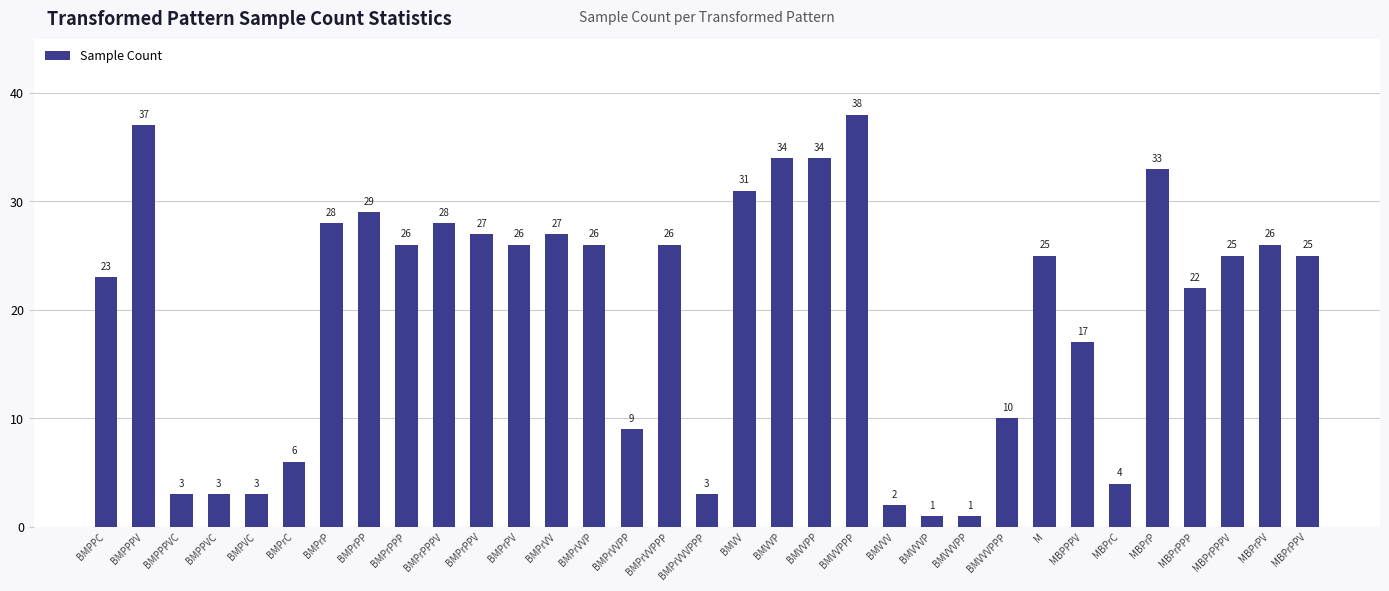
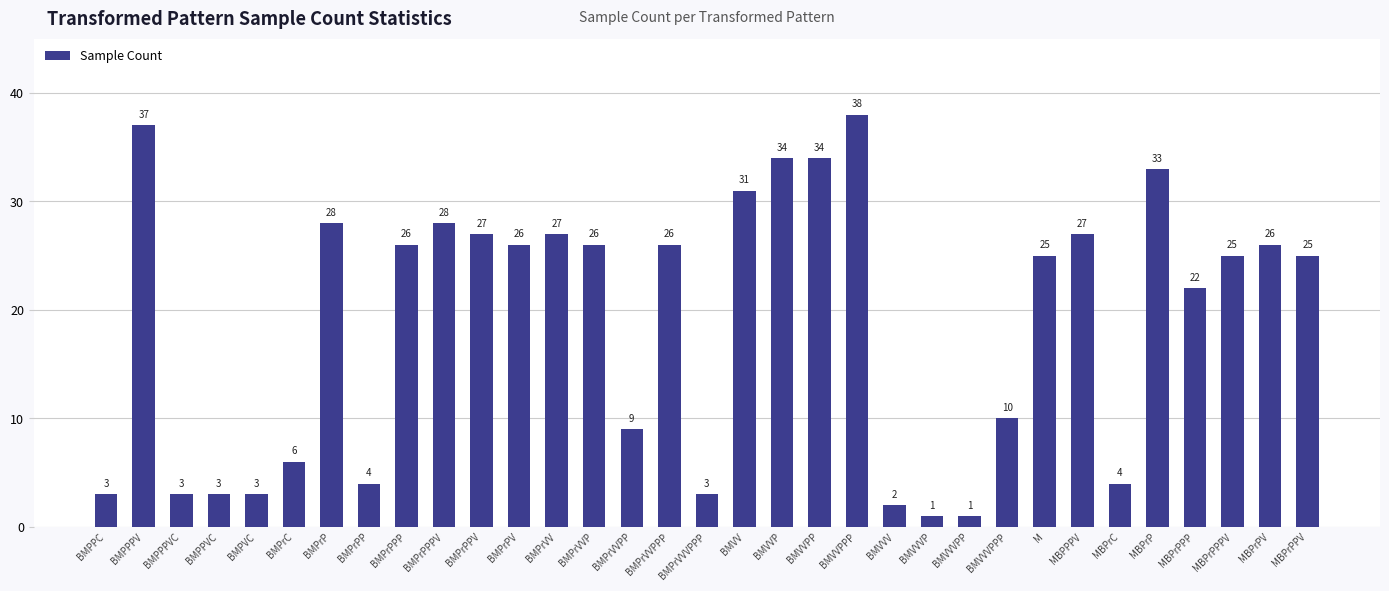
BMPPC: 23 -> 3
BMPrPP: 29 -> 4
MBPPPV: 17 -> 27
